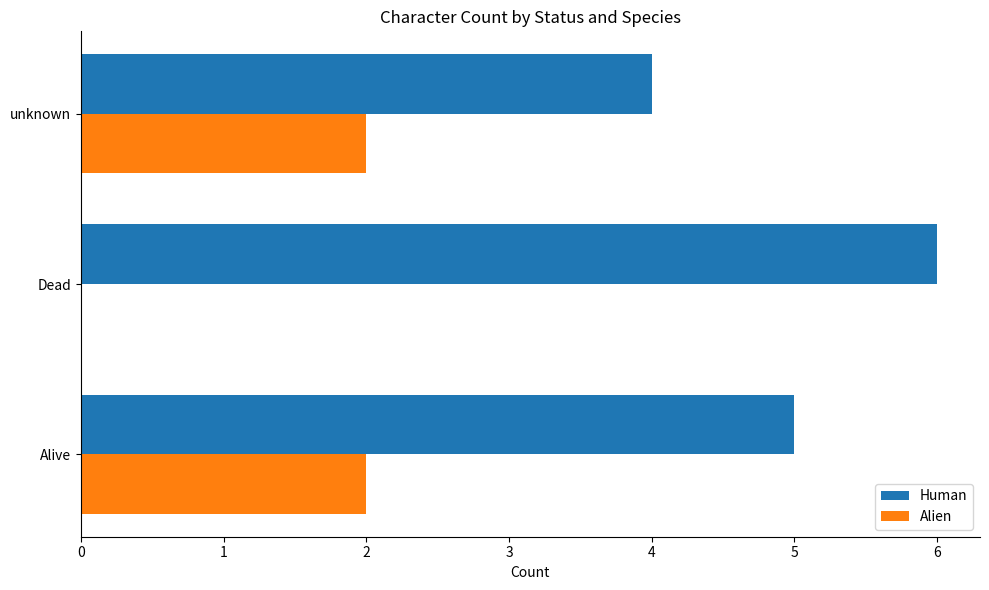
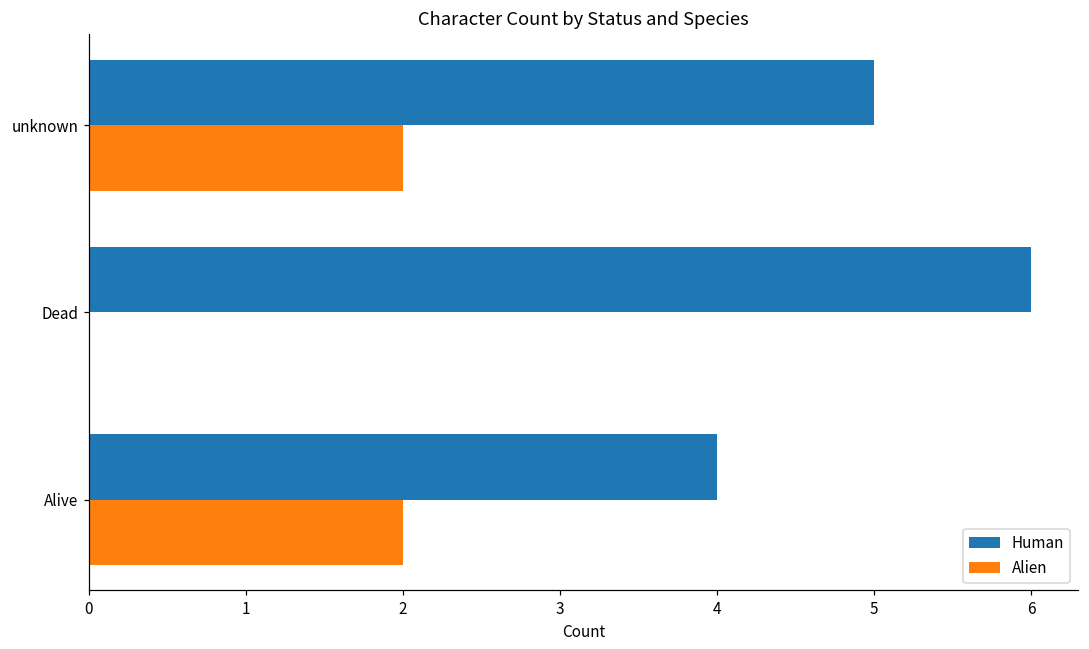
Human, unknown: 4 -> 5
Human, Alive: 5 -> 4
